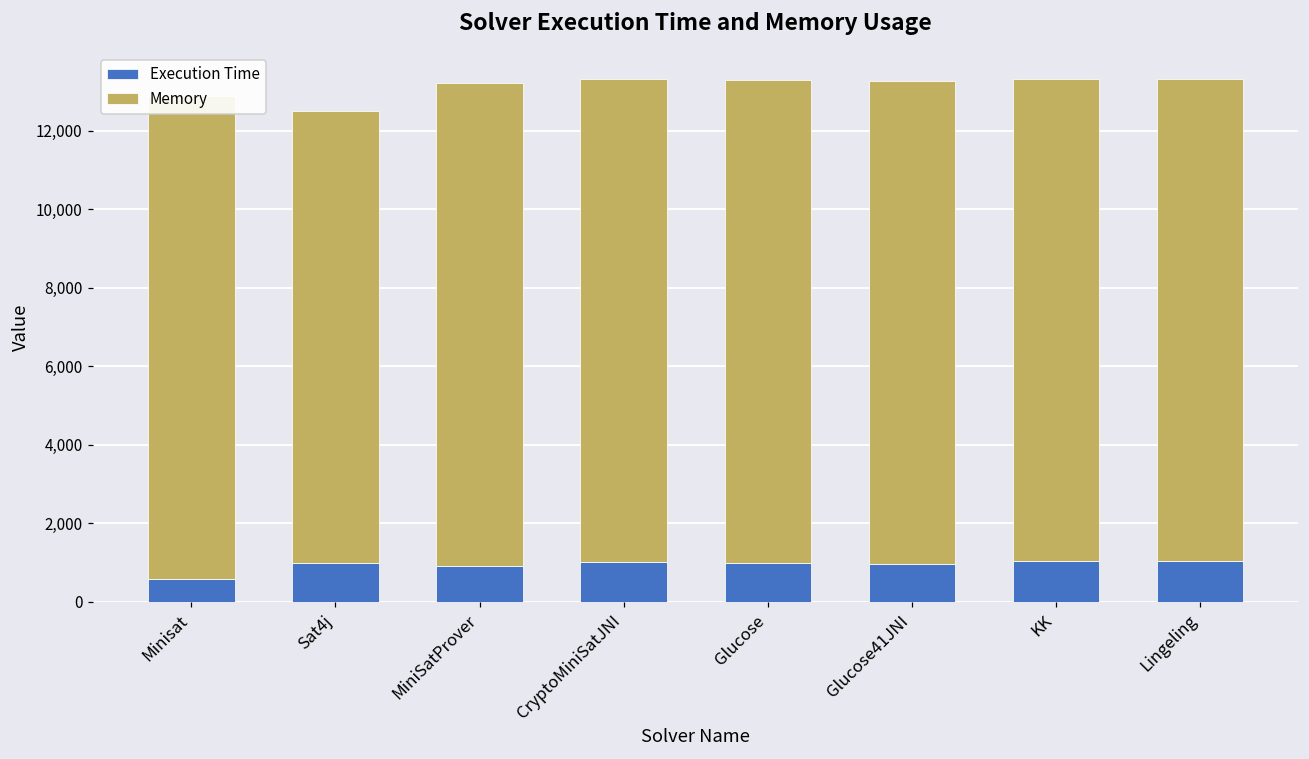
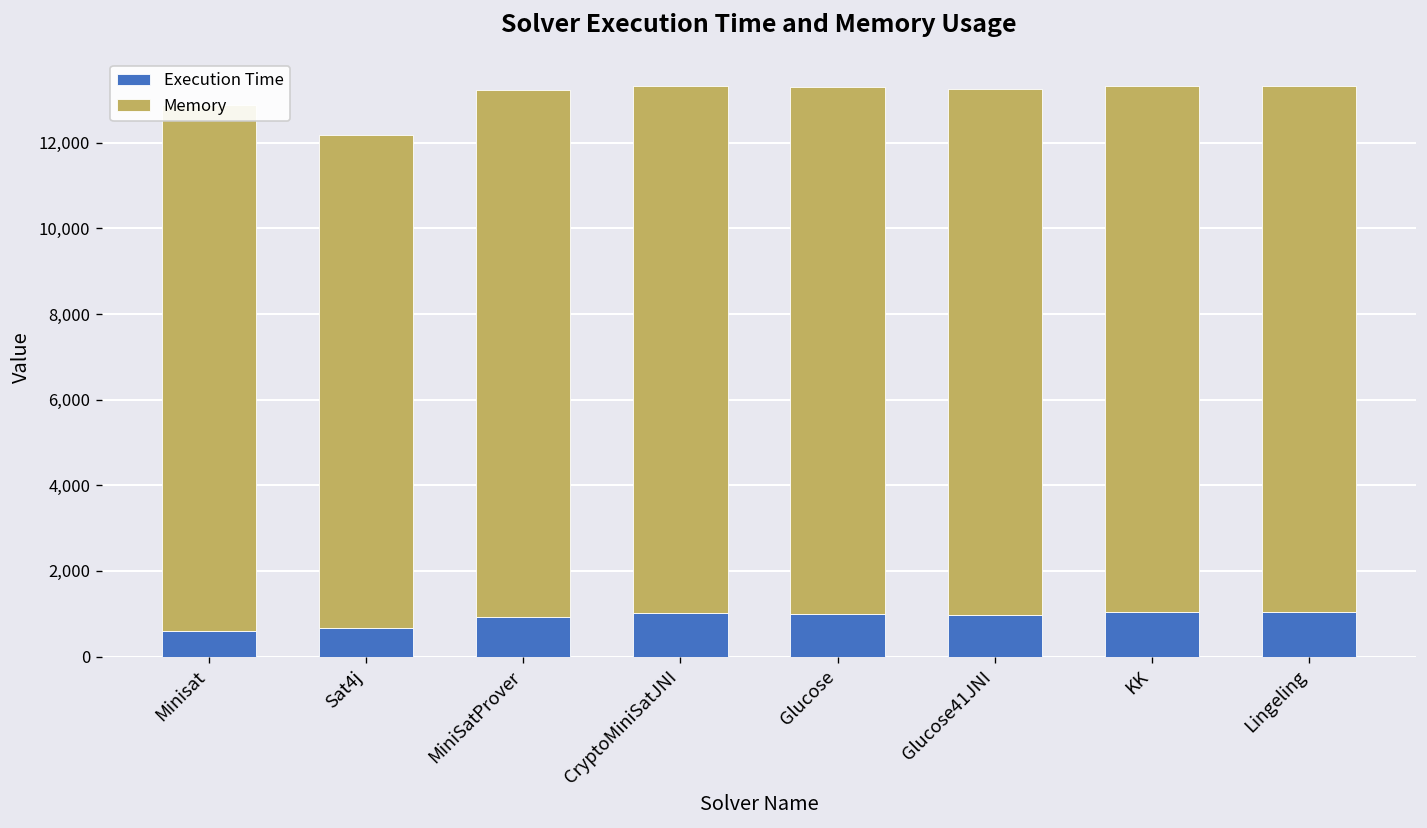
Execution Time, Sat4j: 1,000 -> 700
